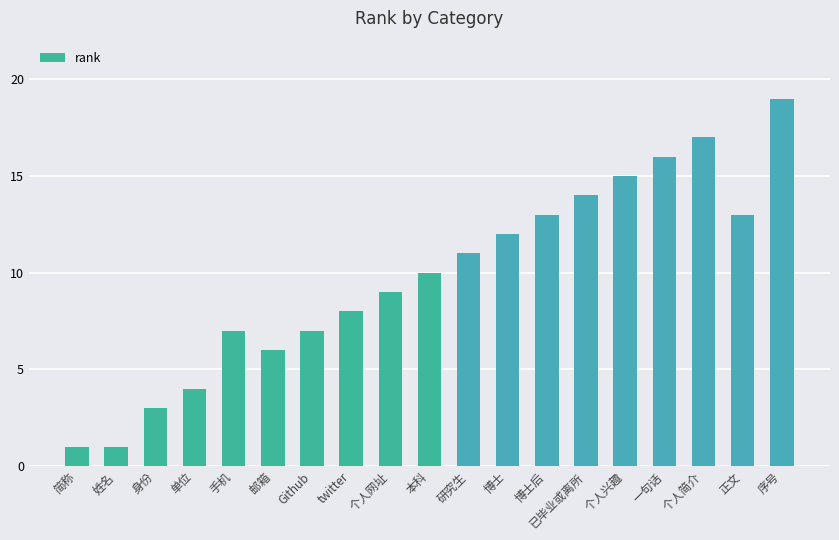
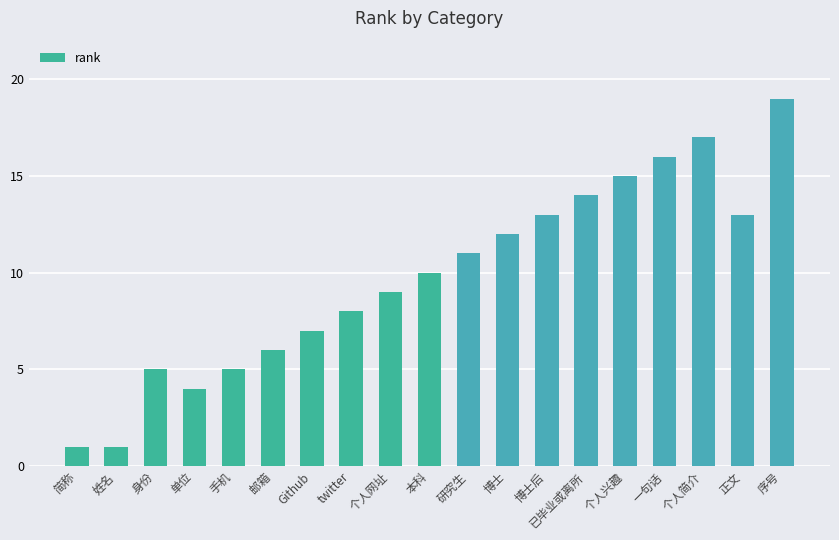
身份: 3 -> 5
手机: 7 -> 5
